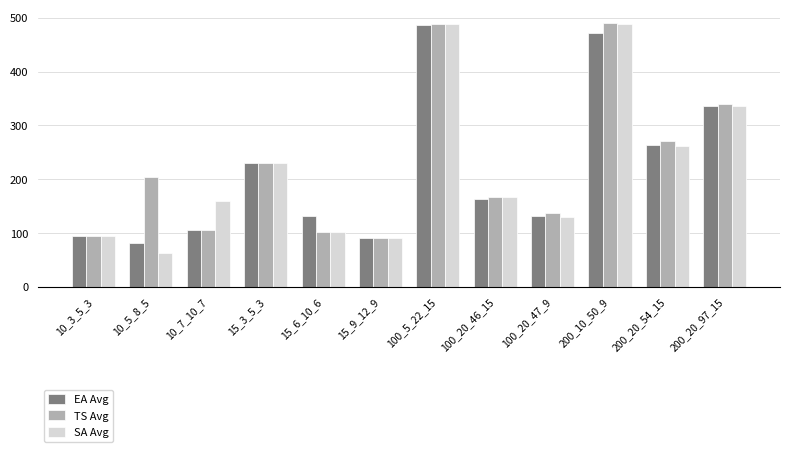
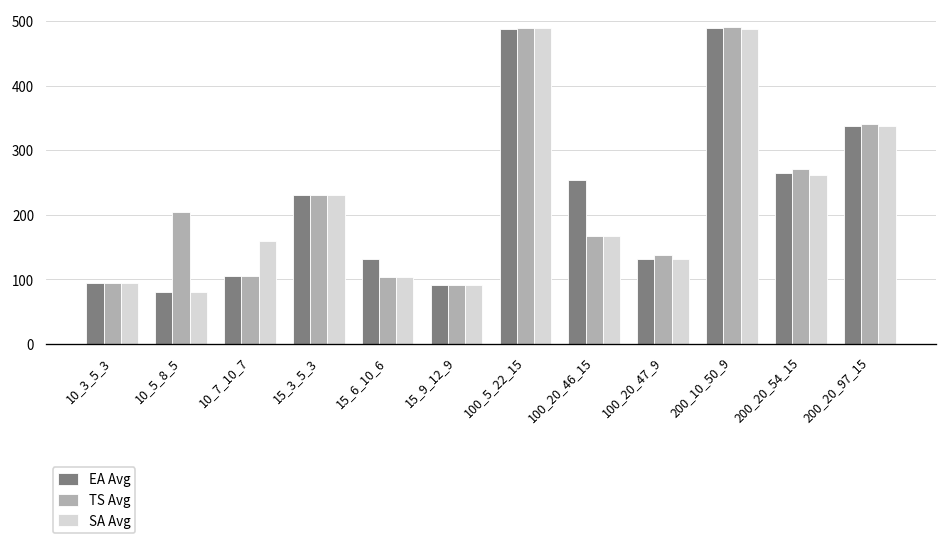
SA Avg, 10_5_8_5: 60 -> 80
EA Avg, 100_20_46_15: 160 -> 250
EA Avg, 200_10_50_9: 470 -> 490
